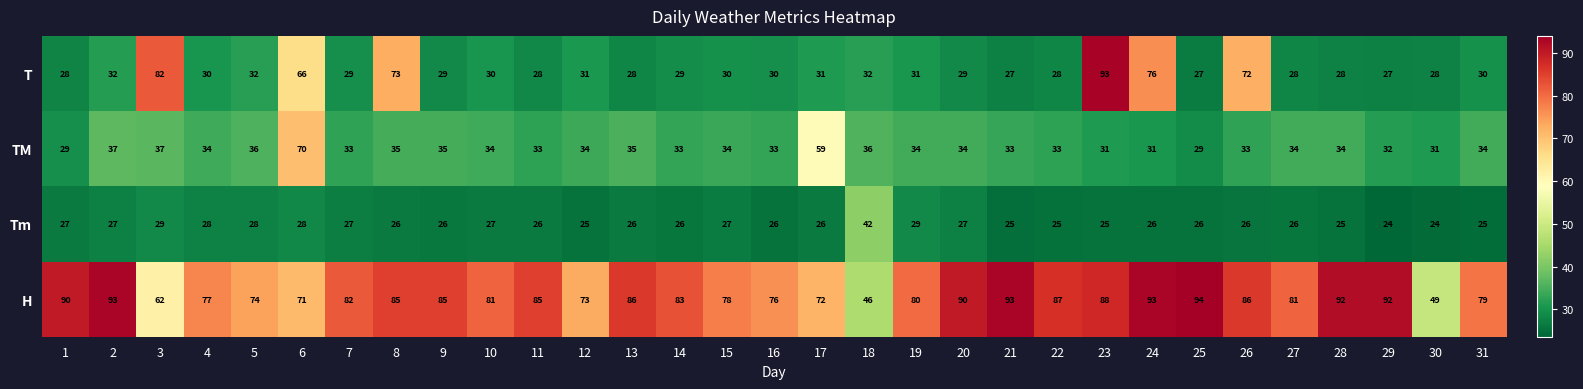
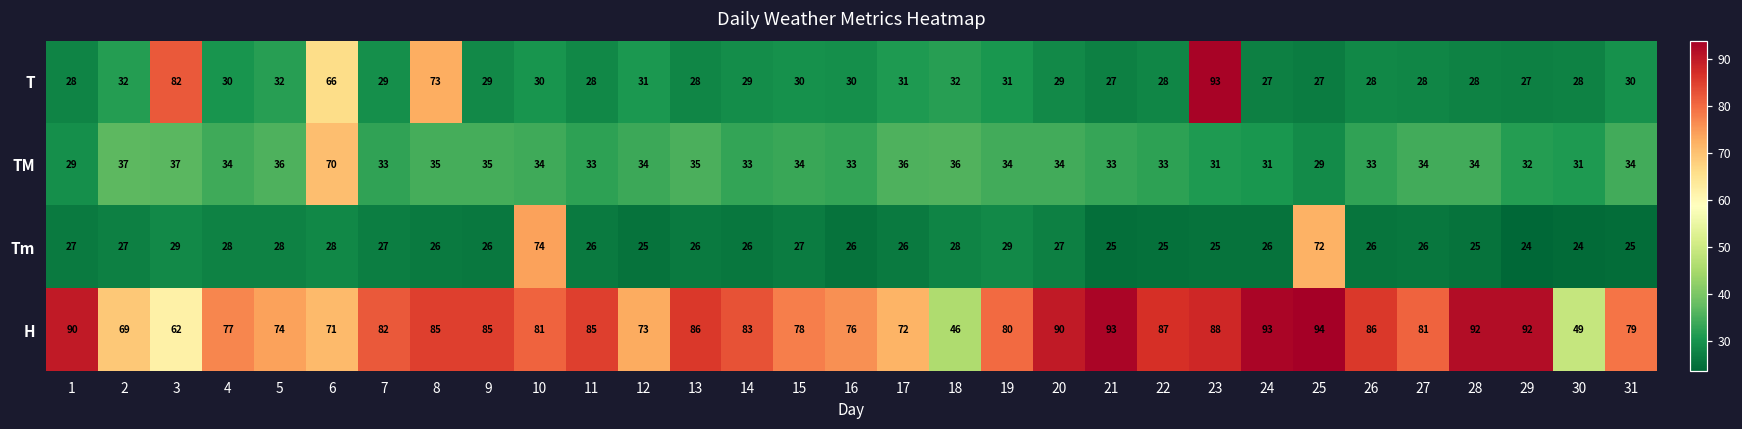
T, 24: 76 -> 27
T, 26: 72 -> 28
TM, 17: 59 -> 36
Tm, 10: 27 -> 74
Tm, 18: 42 -> 28
Tm, 25: 26 -> 72
H, 2: 93 -> 69
